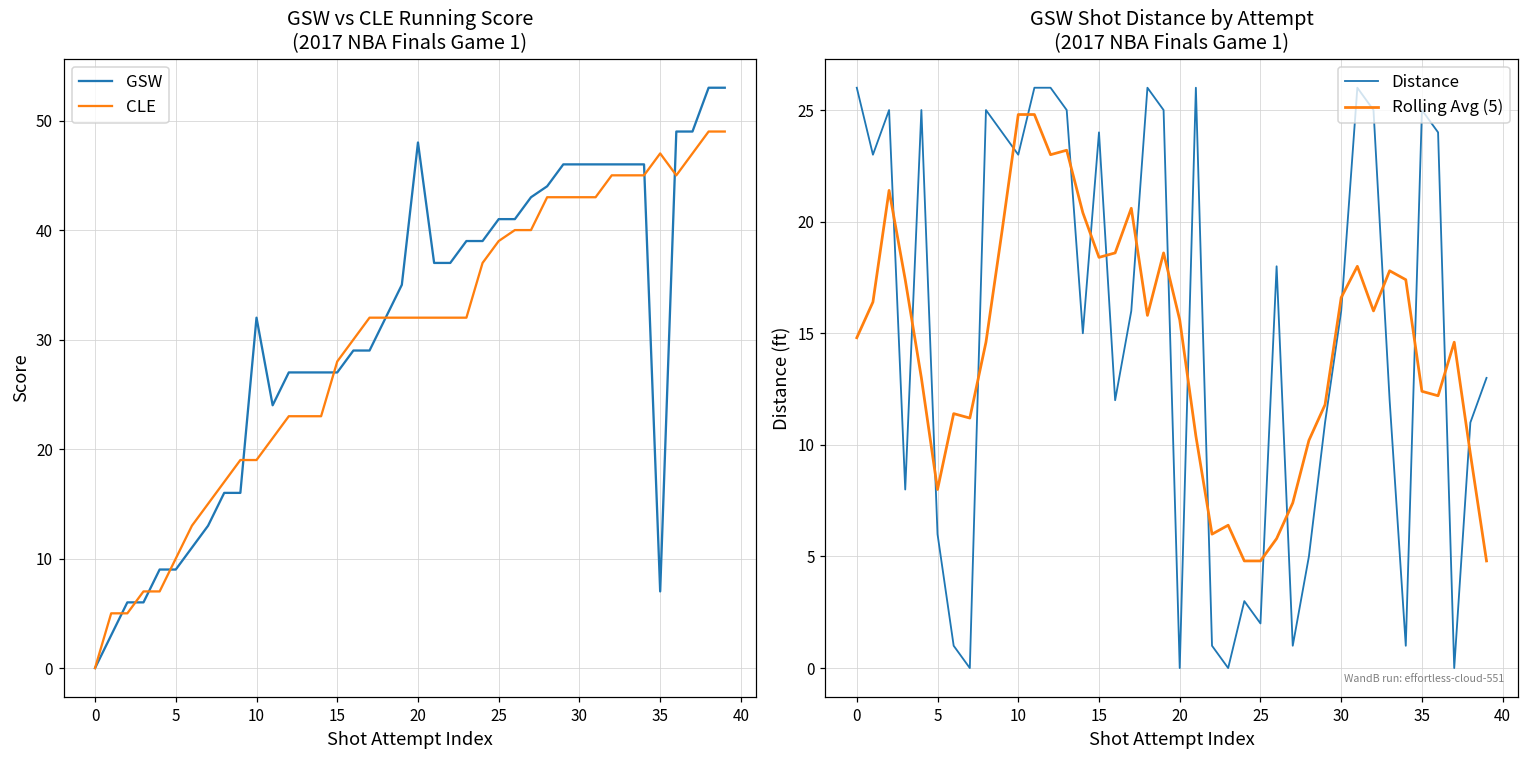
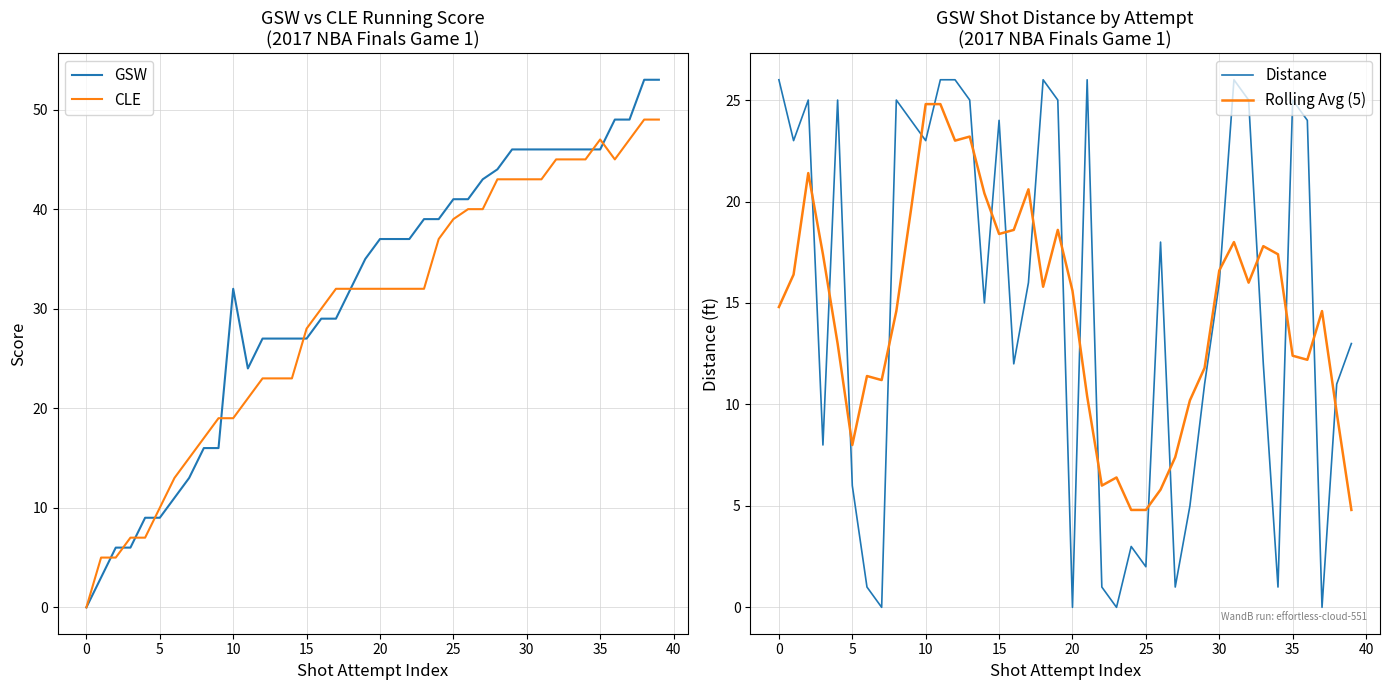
GSW vs CLE Running Score (2017 NBA Finals Game 1), GSW, 20: 48 -> 37
GSW vs CLE Running Score (2017 NBA Finals Game 1), GSW, 35: 7 -> 46
